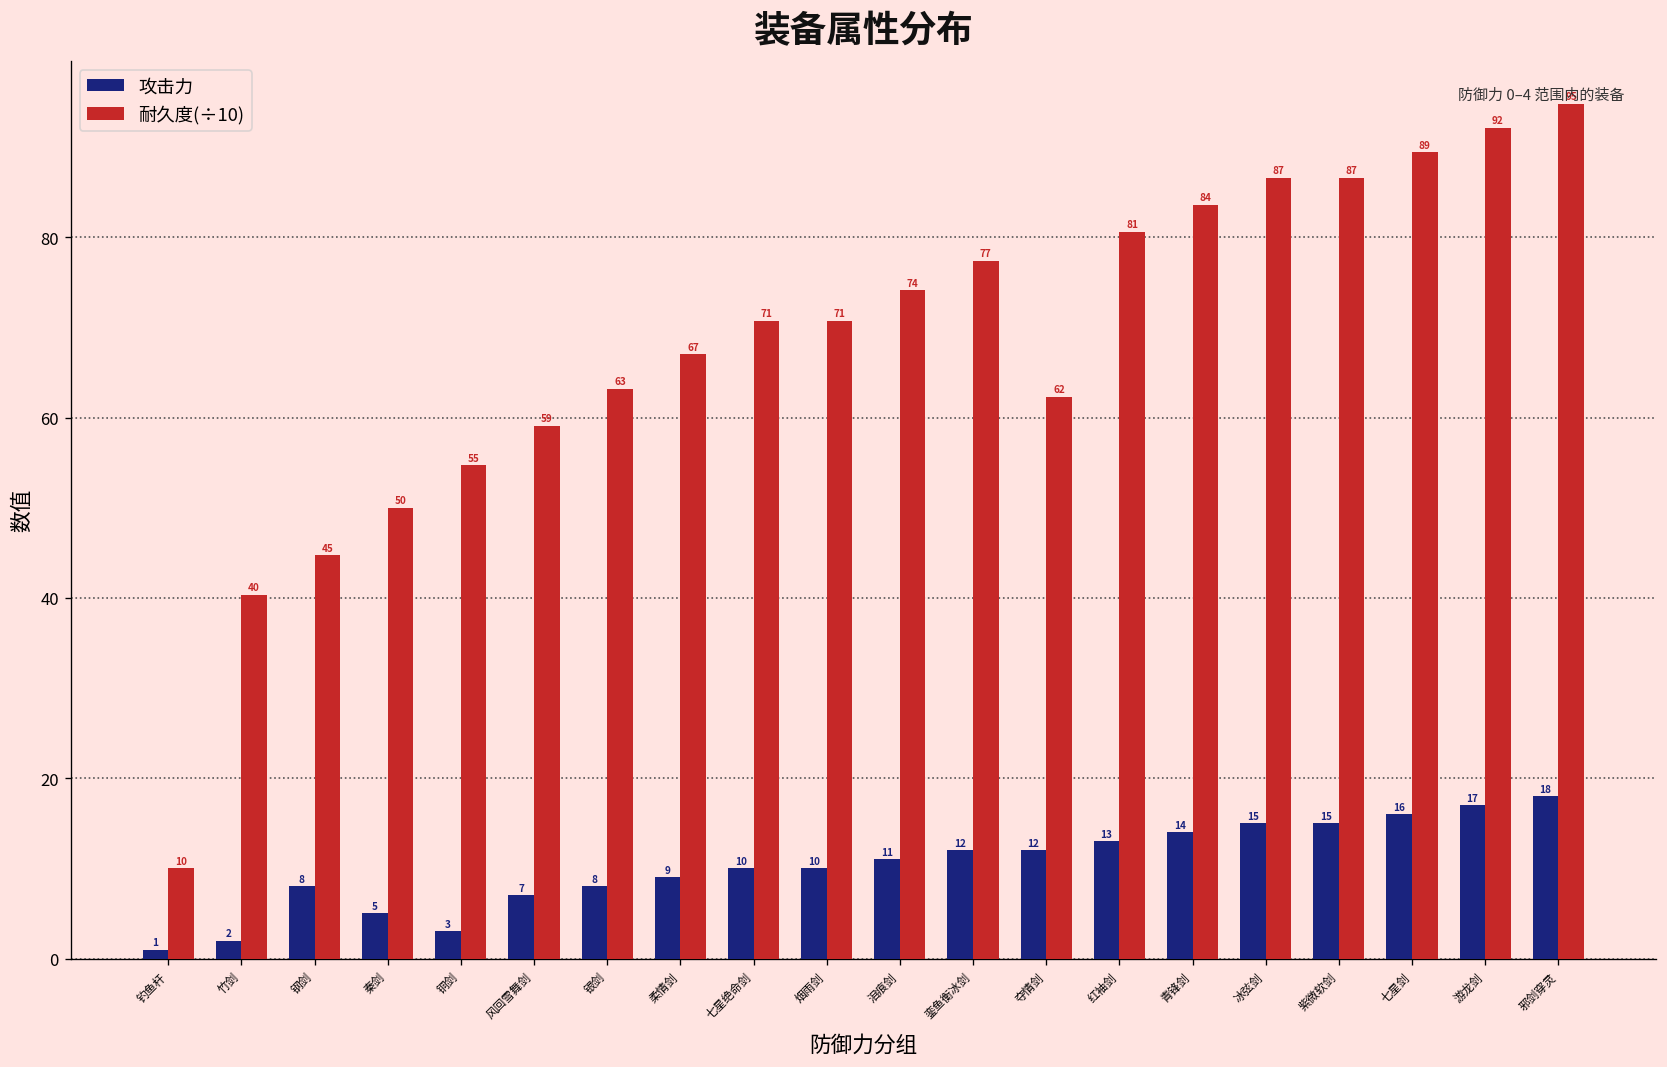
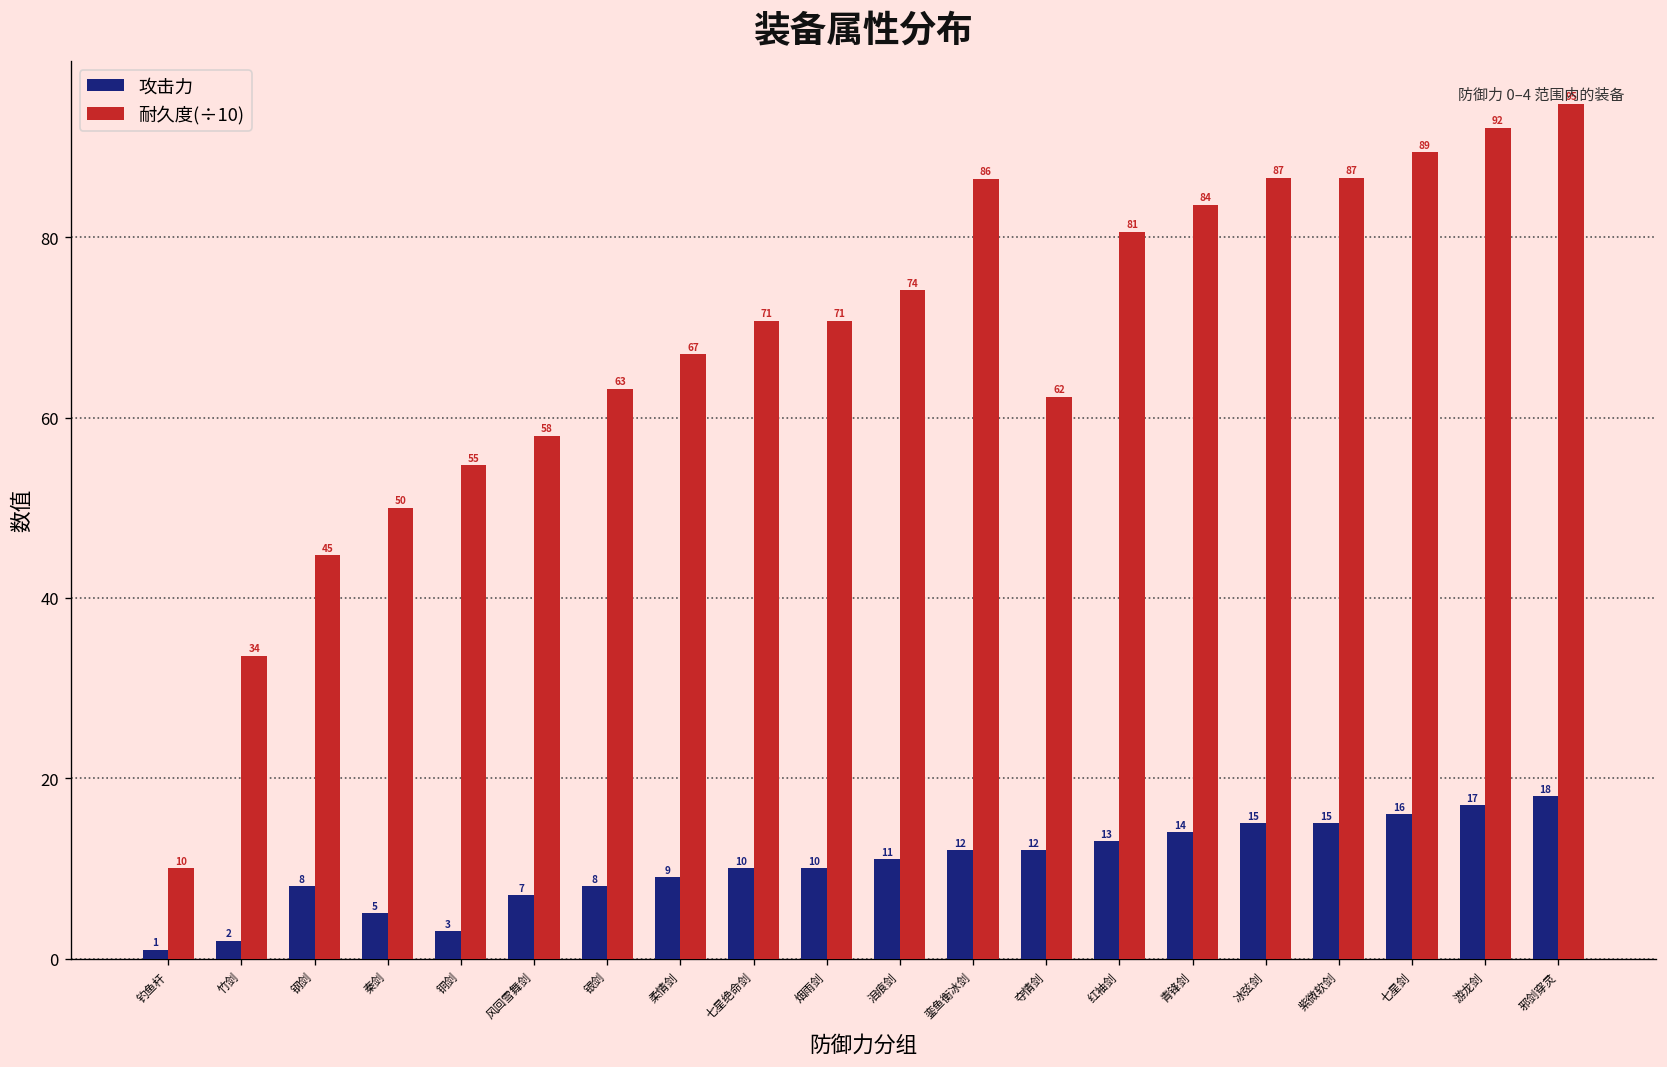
耐久度(÷10), 竹剑: 40 -> 34
耐久度(÷10), 风回雪舞剑: 59 -> 58
耐久度(÷10), 銮鱼衡冰剑: 77 -> 86
